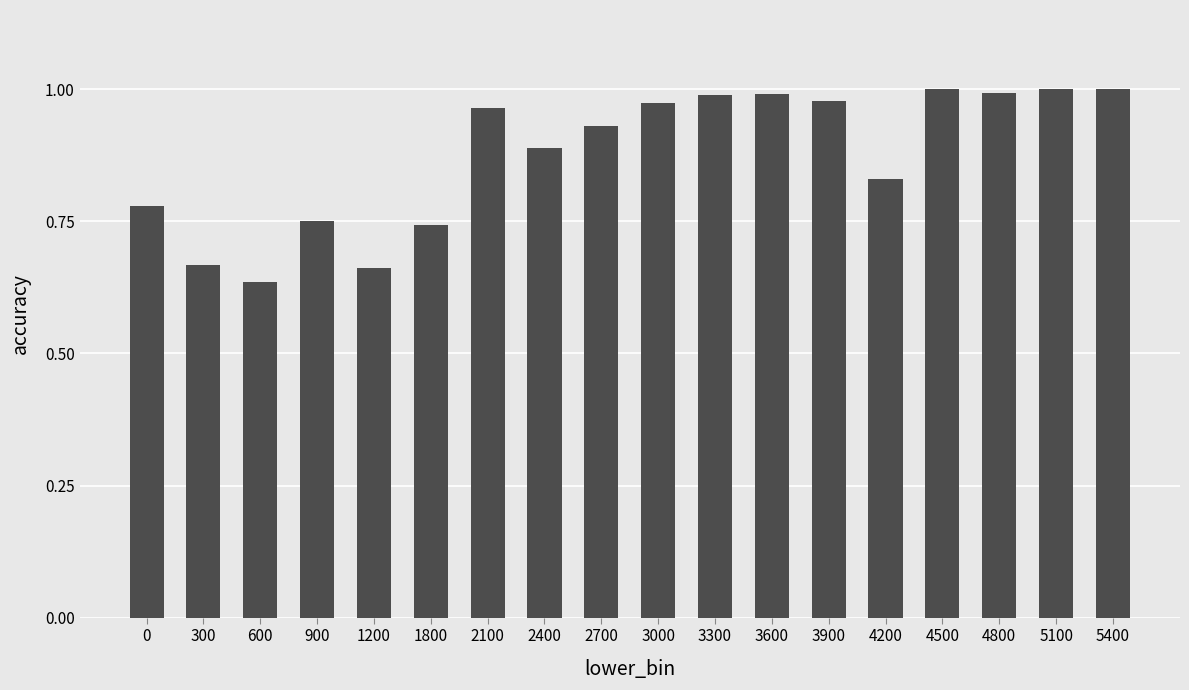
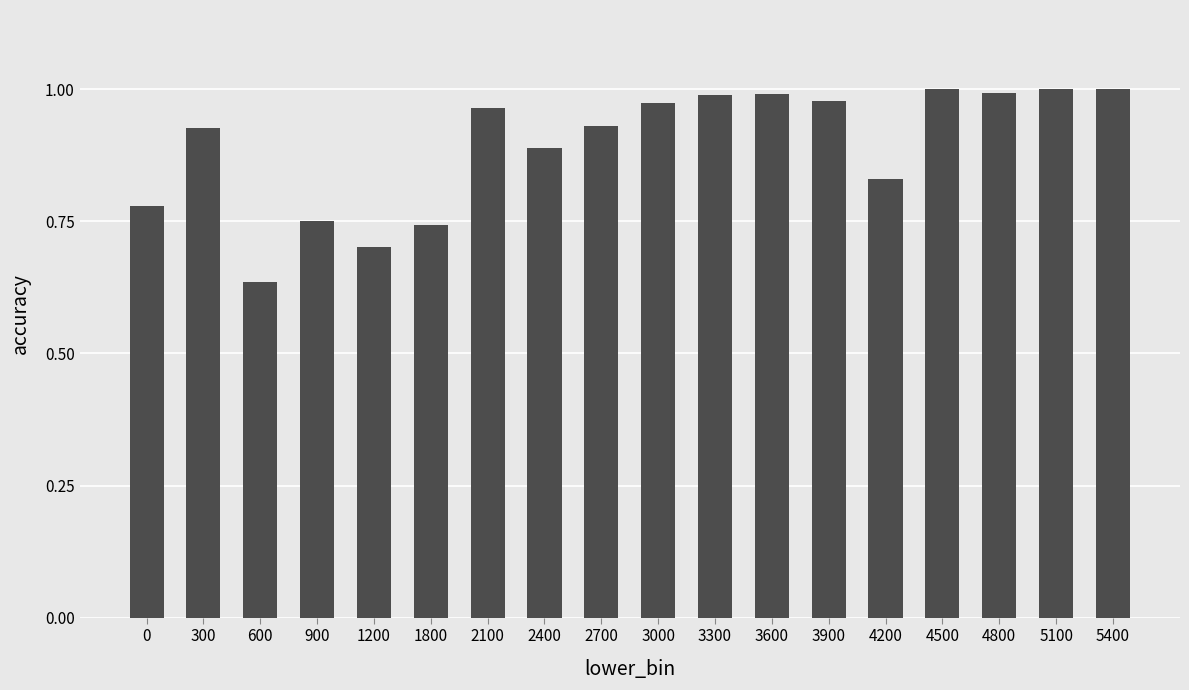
300: 0.67 -> 0.93
1200: 0.66 -> 0.70
